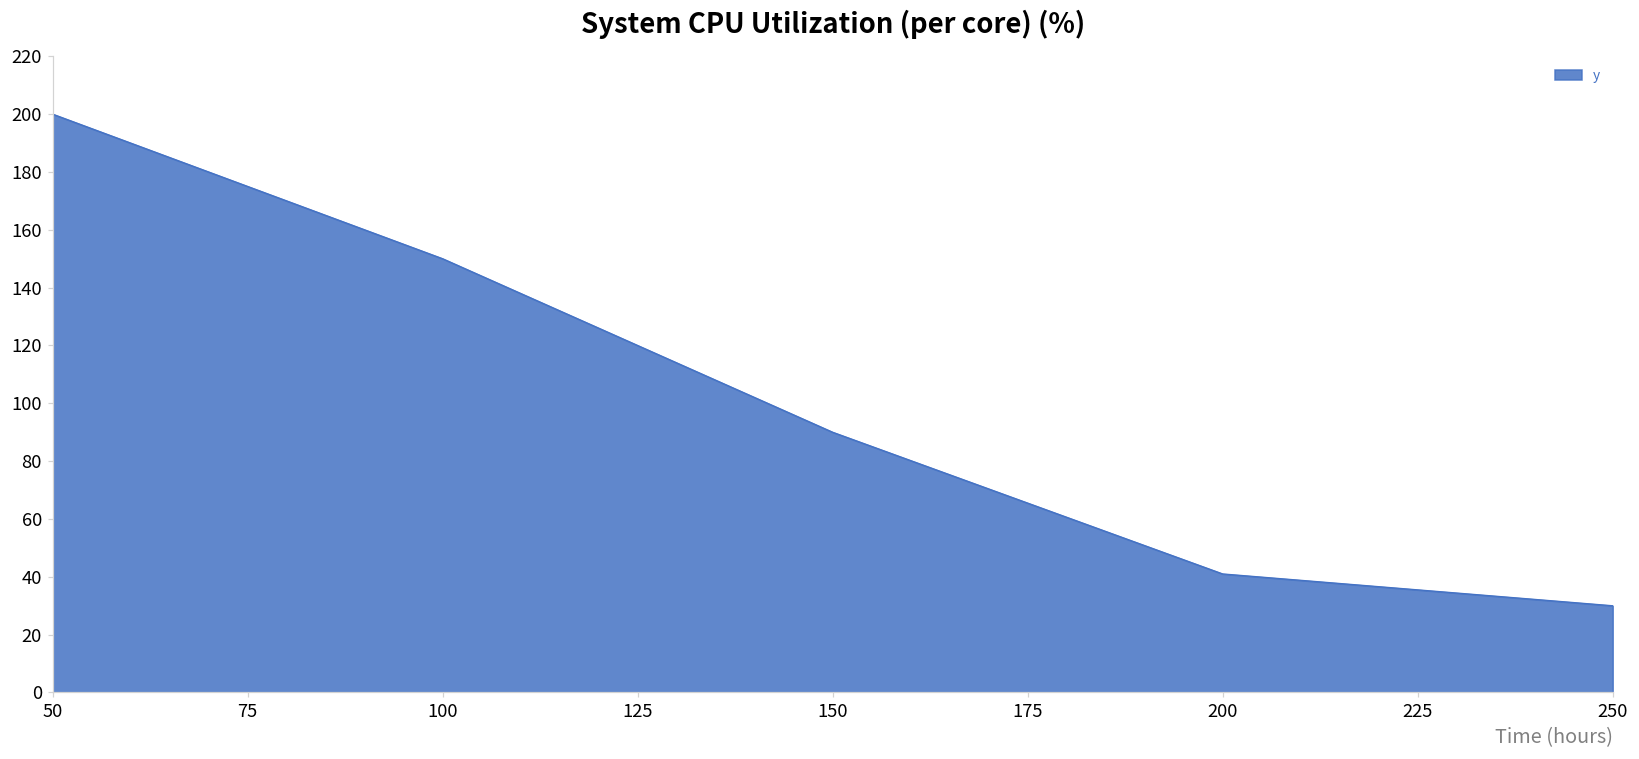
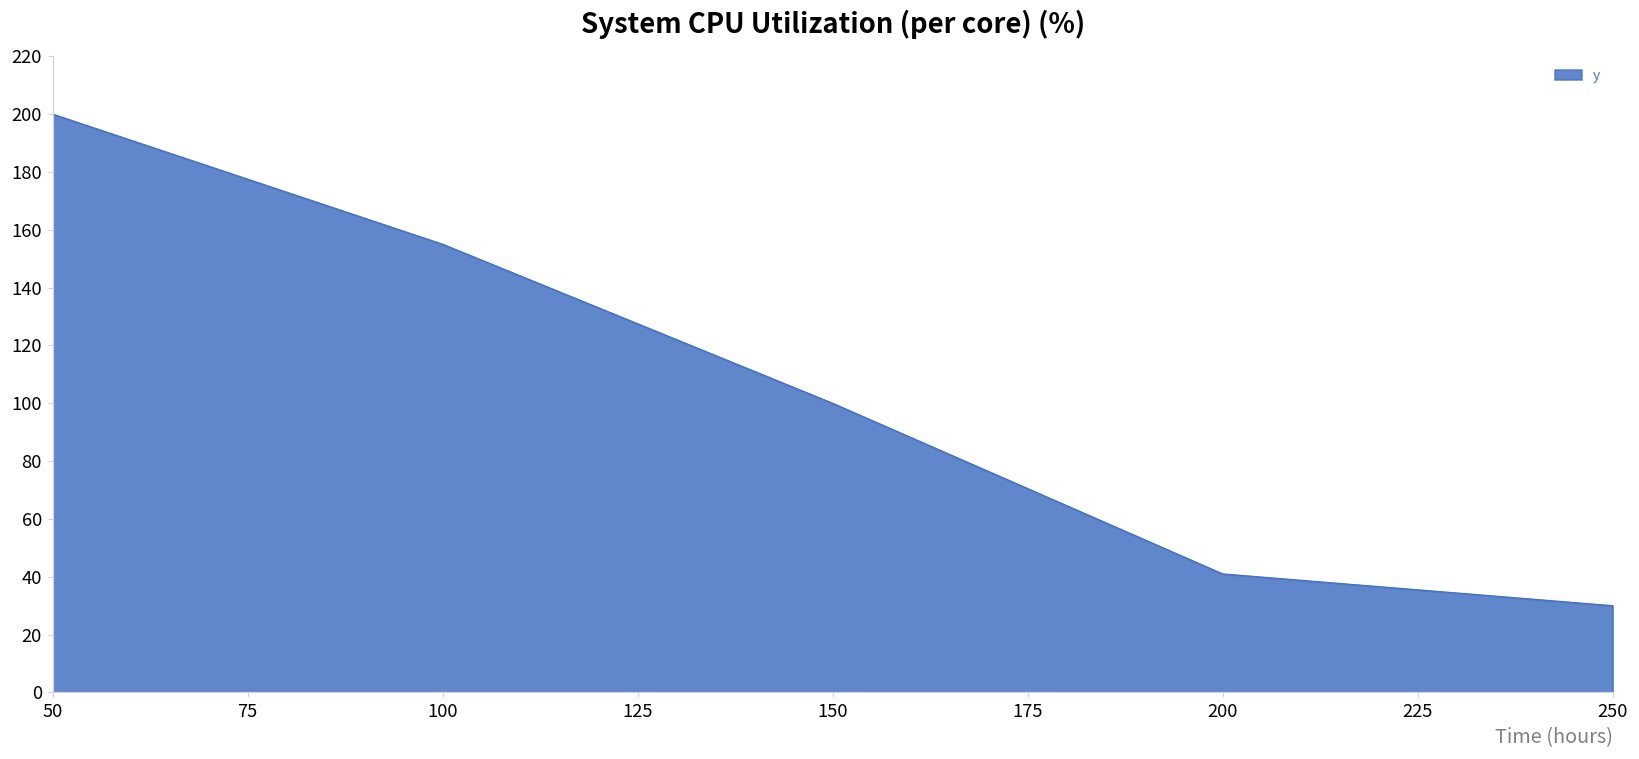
100: 150 -> 155
150: 90 -> 100
